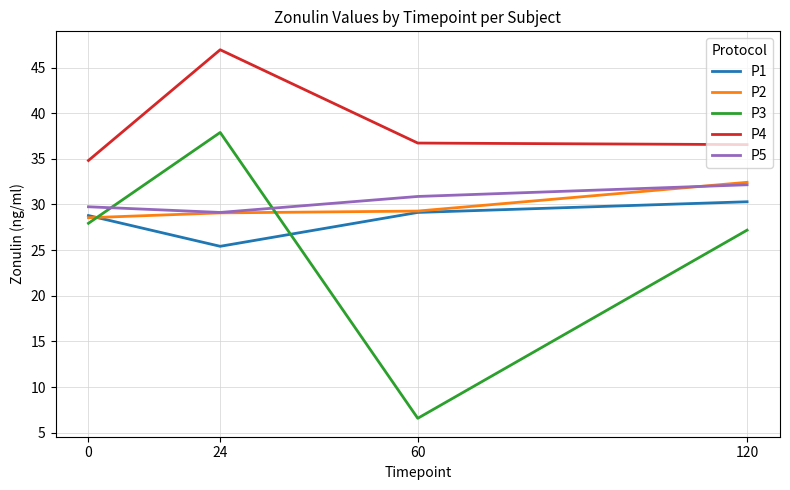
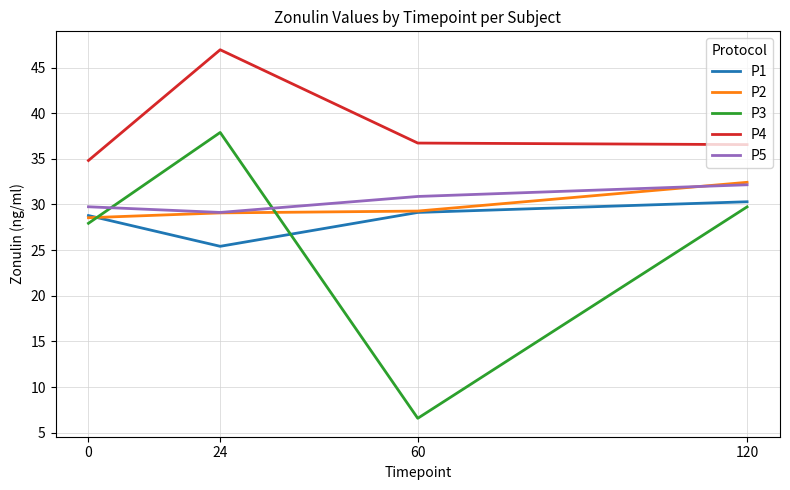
P3, 120: 27 -> 30
